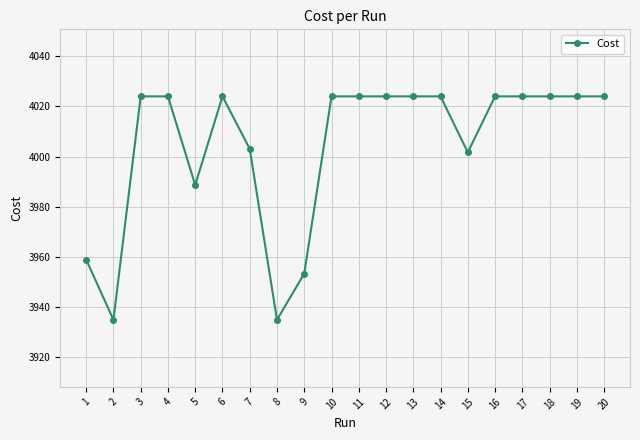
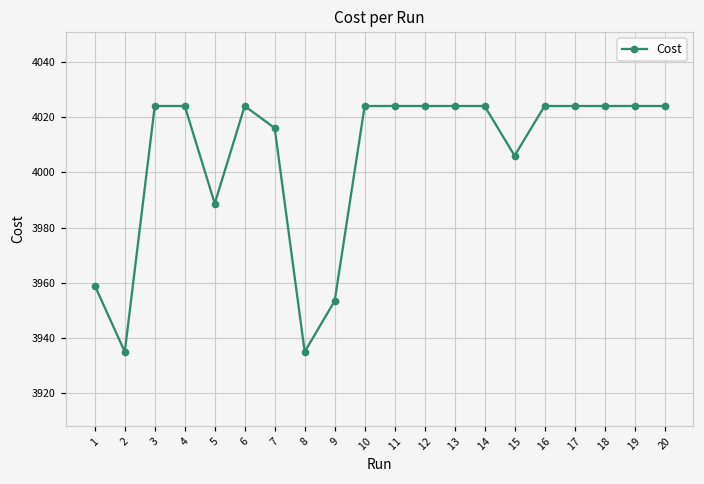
7: 4003 -> 4016
15: 4002 -> 4006
